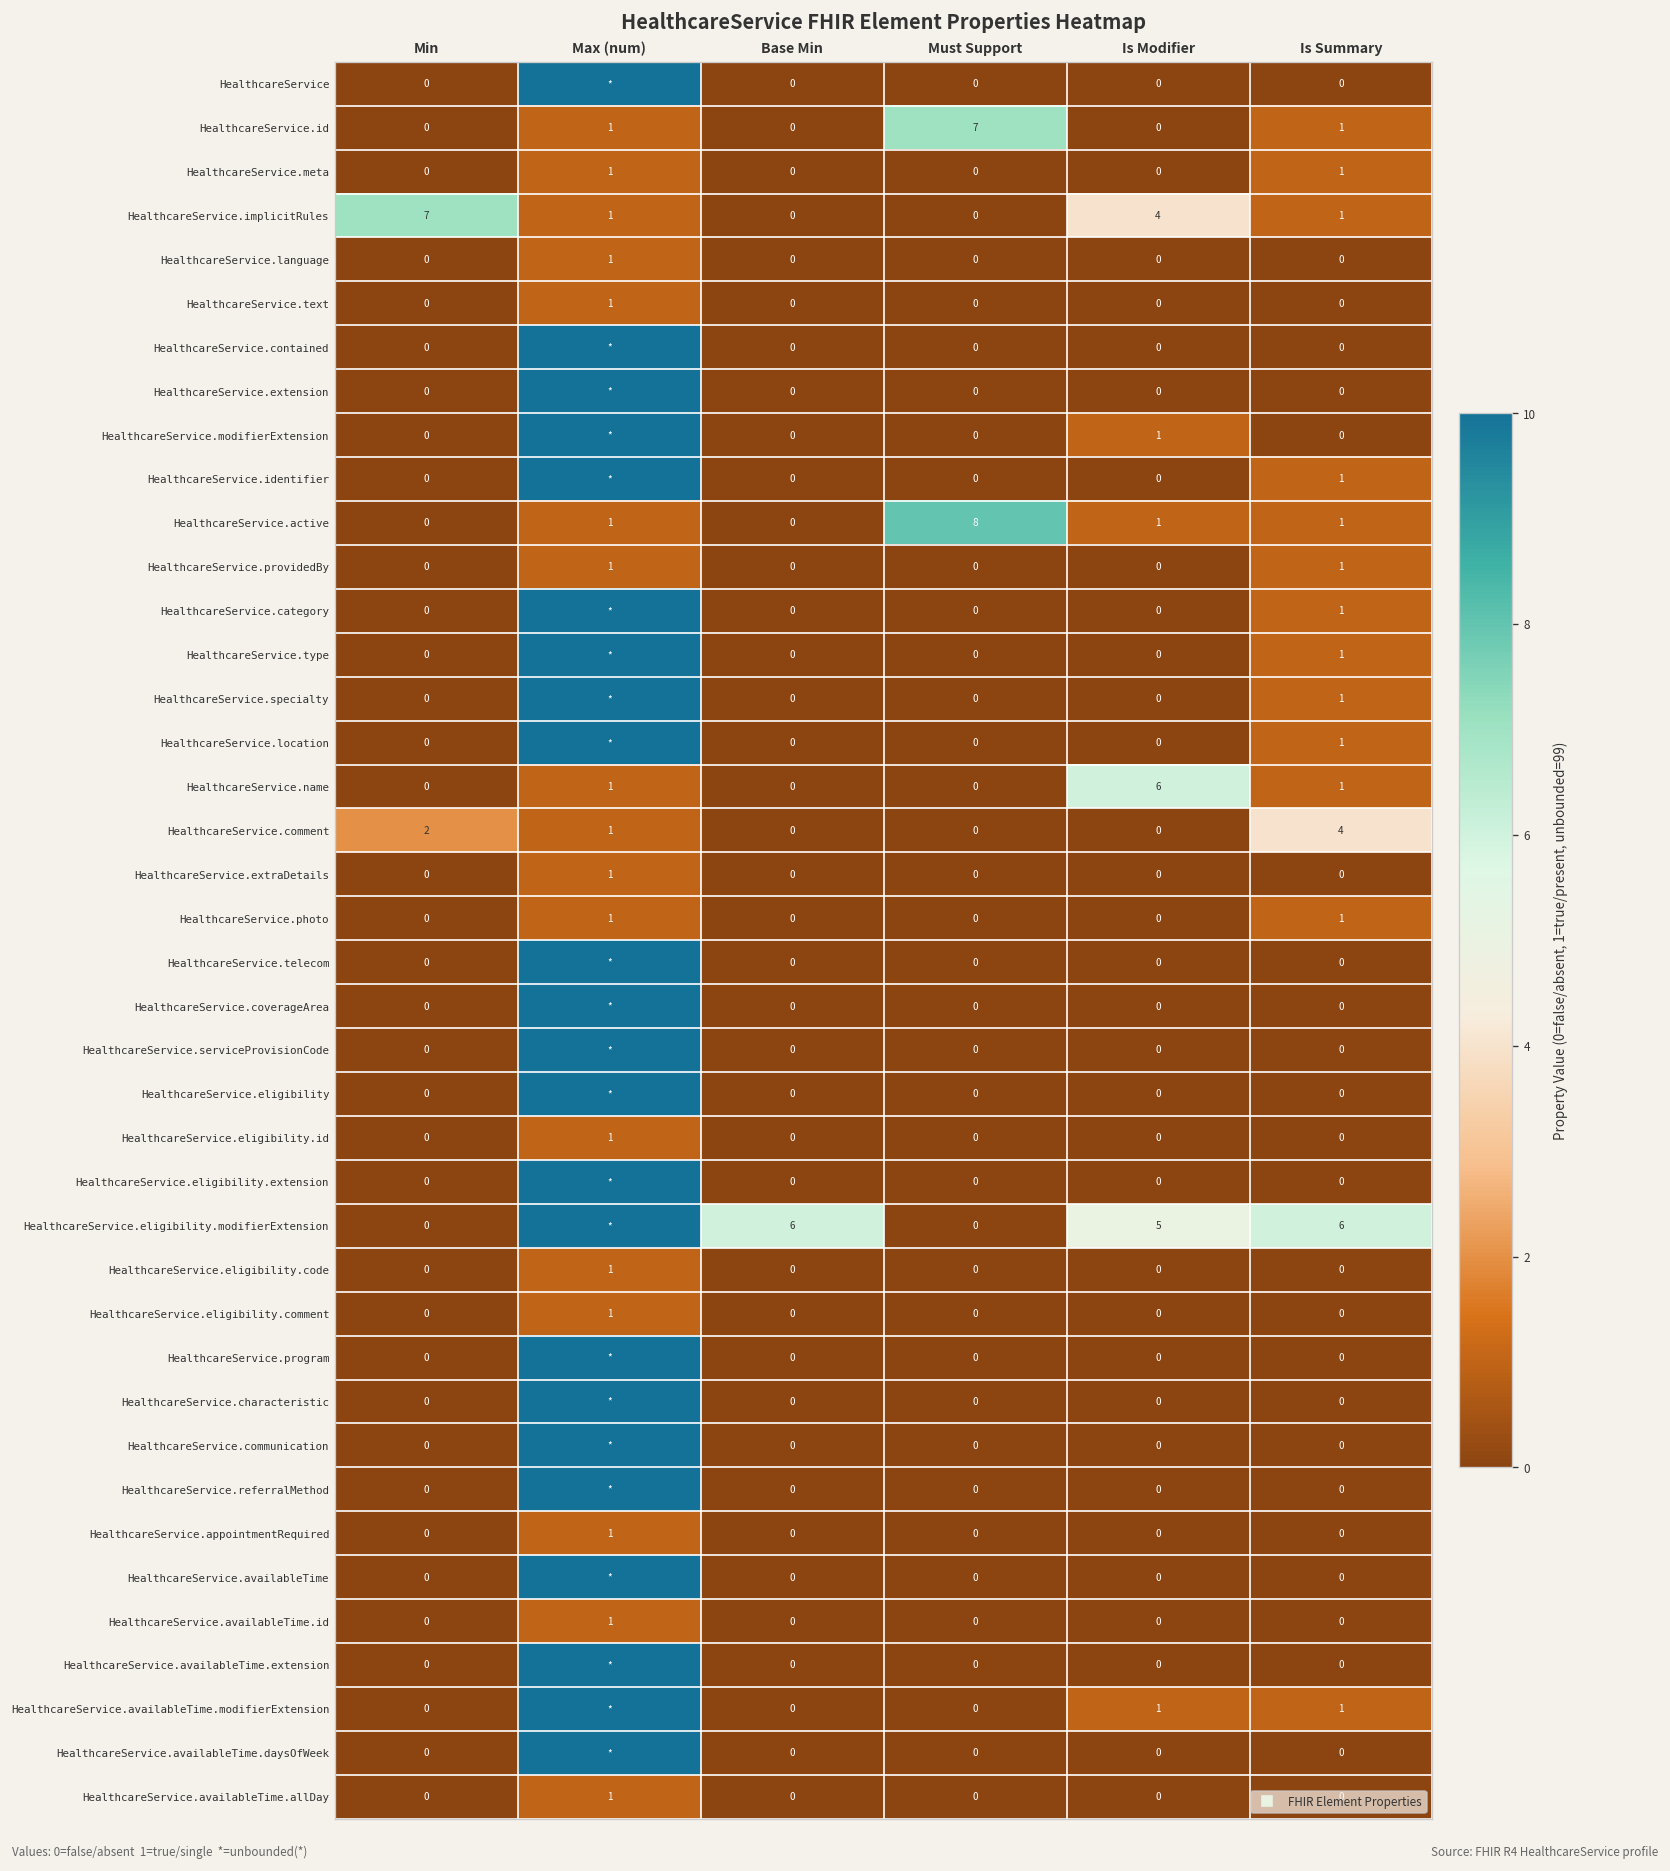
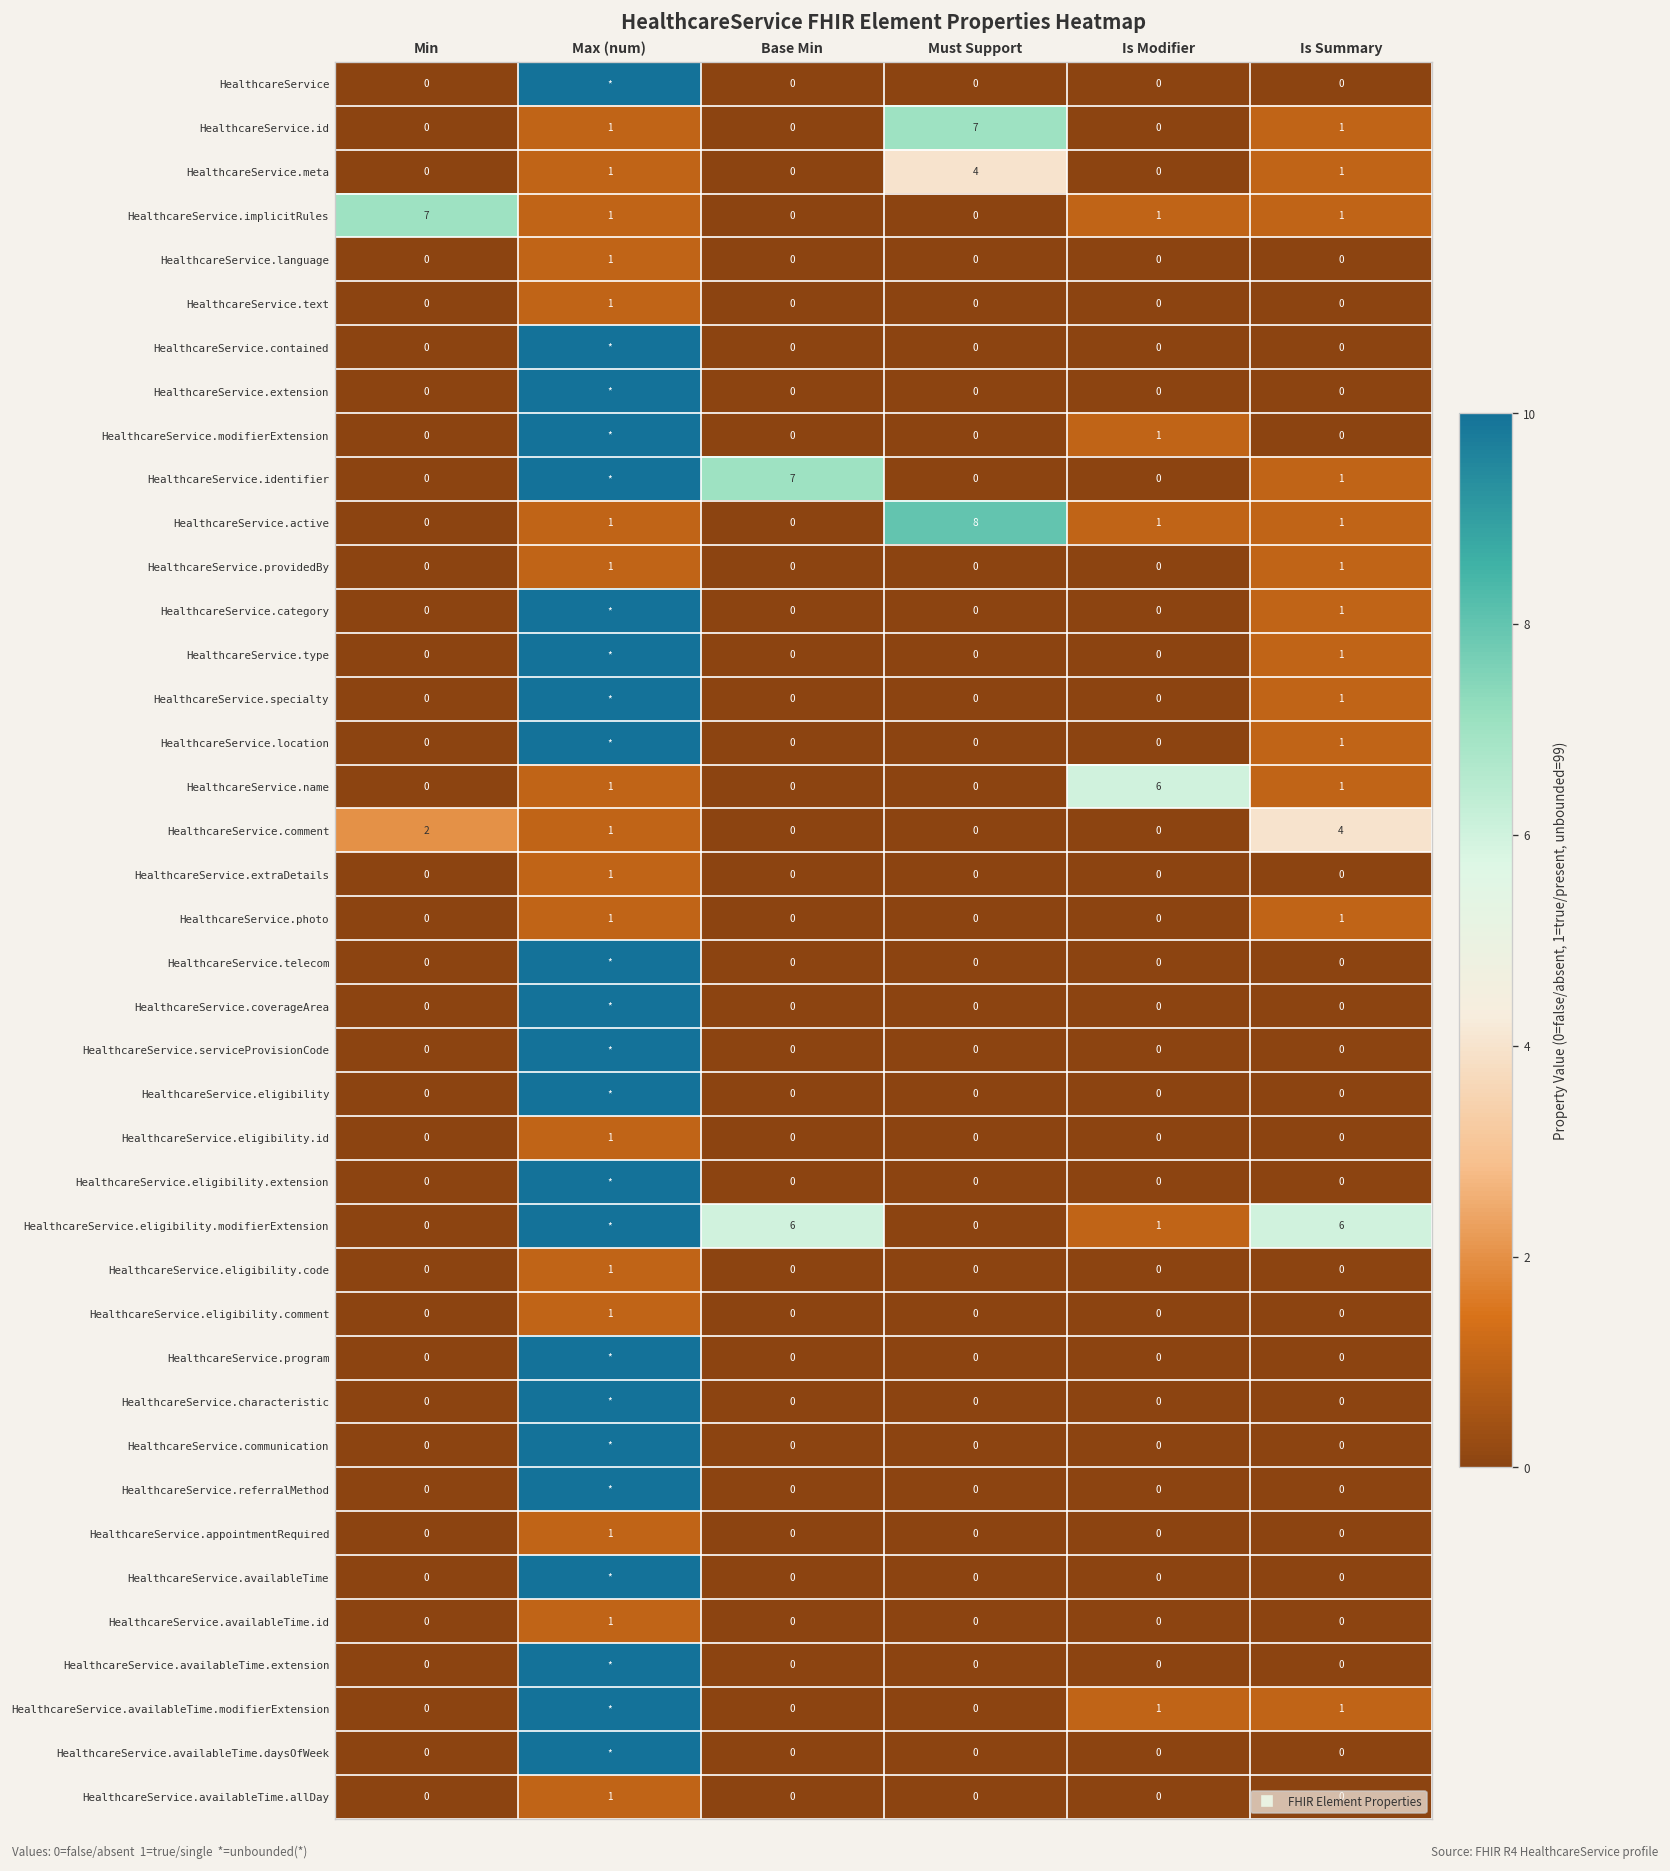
HealthcareService.meta, Must Support: 0 -> 4
HealthcareService.implicitRules, Is Modifier: 4 -> 1
HealthcareService.identifier, Base Min: 0 -> 7
HealthcareService.eligibility.modifierExtension, Is Modifier: 5 -> 1
